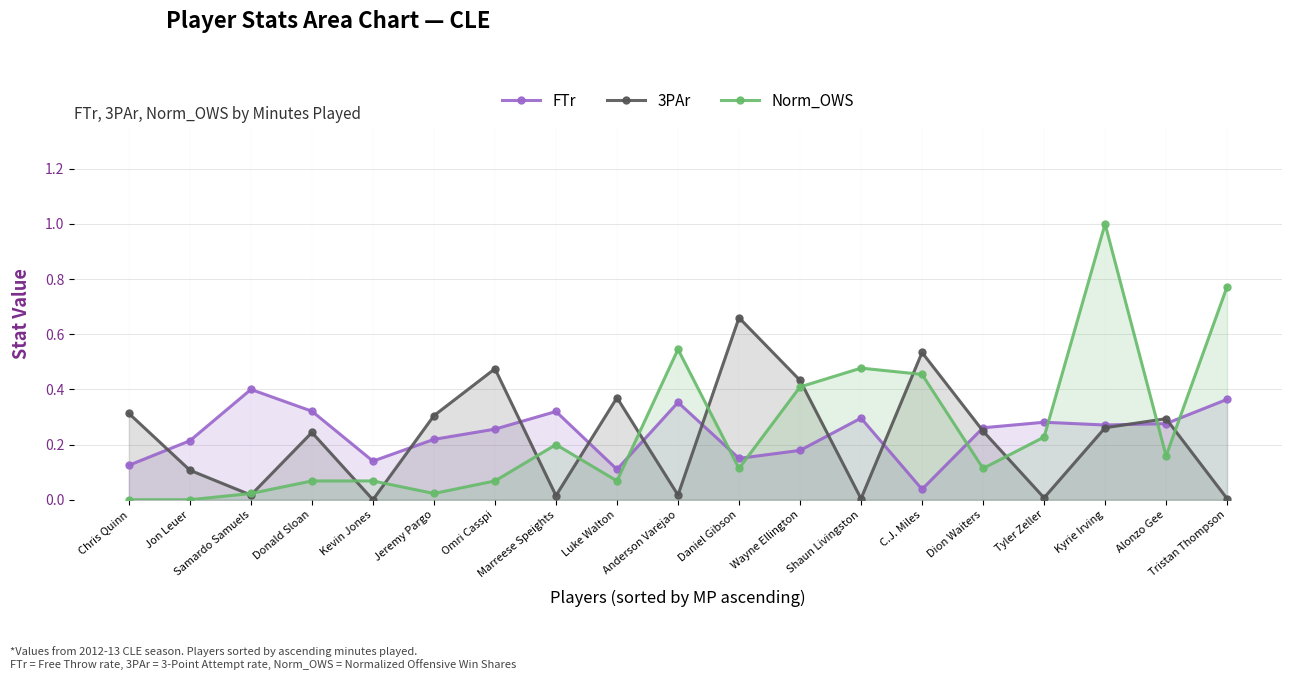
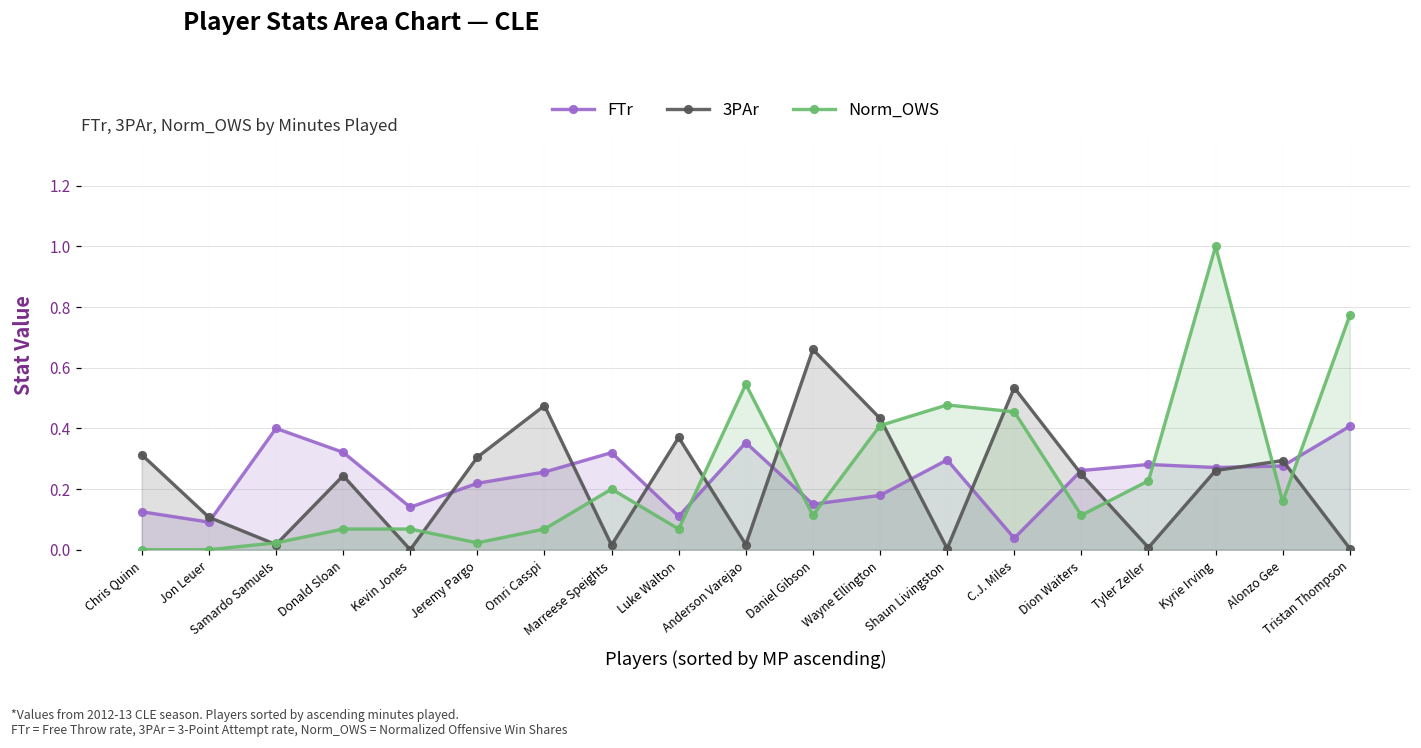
FTr, Jon Leuer: 0.21 -> 0.09
FTr, Tristan Thompson: 0.36 -> 0.41
